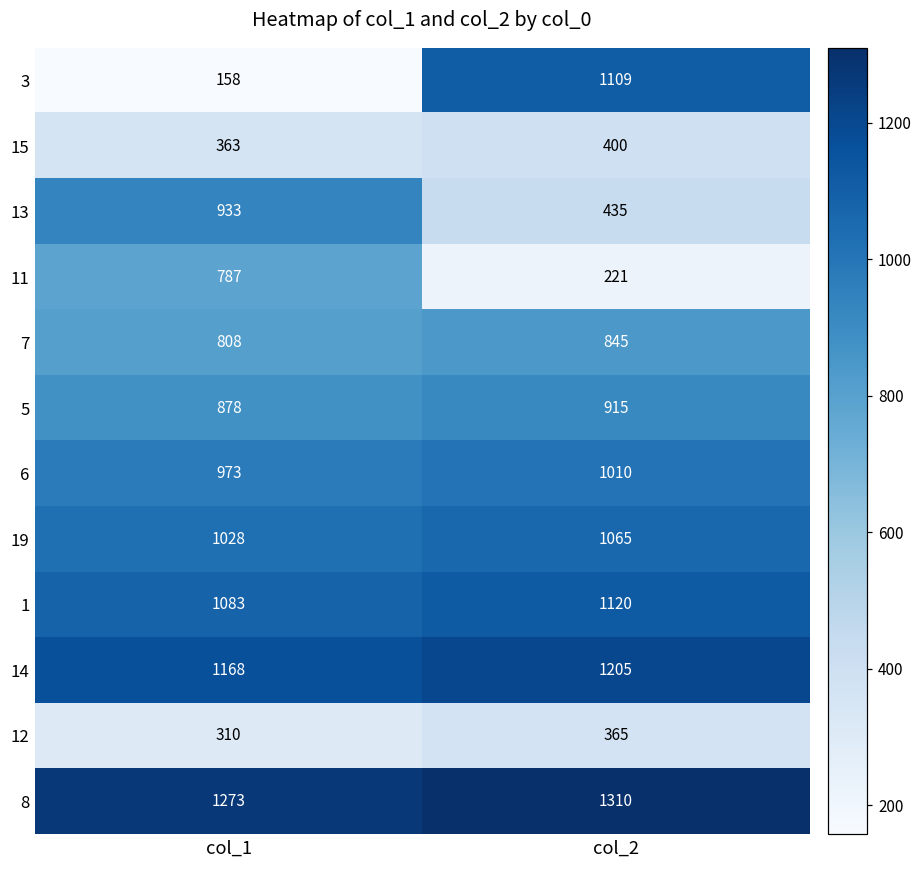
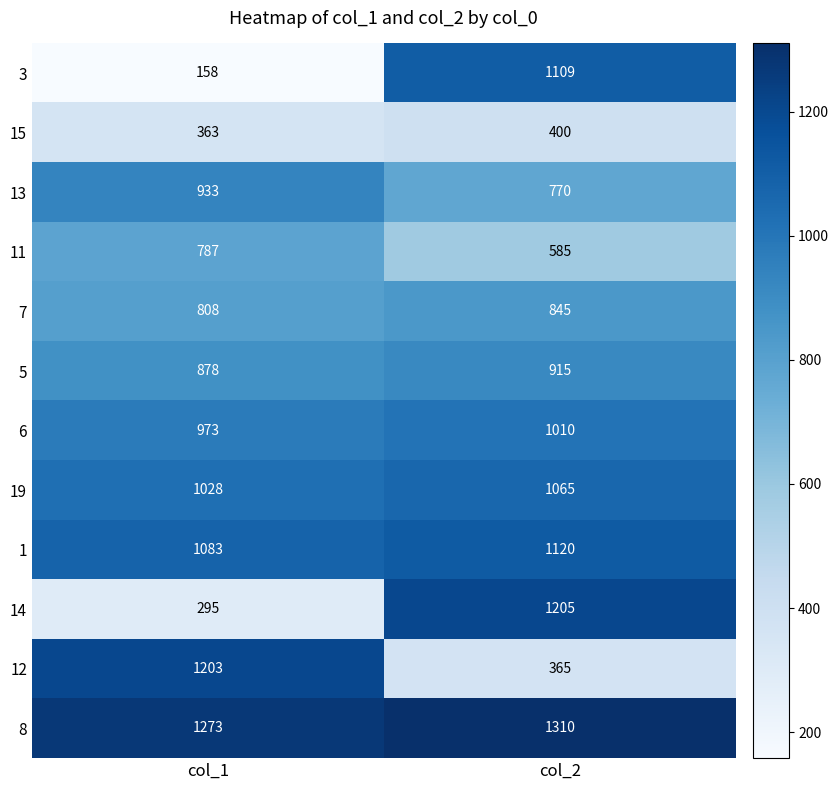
13, col_2: 435 -> 770
11, col_2: 221 -> 585
14, col_1: 1168 -> 295
12, col_1: 310 -> 1203
